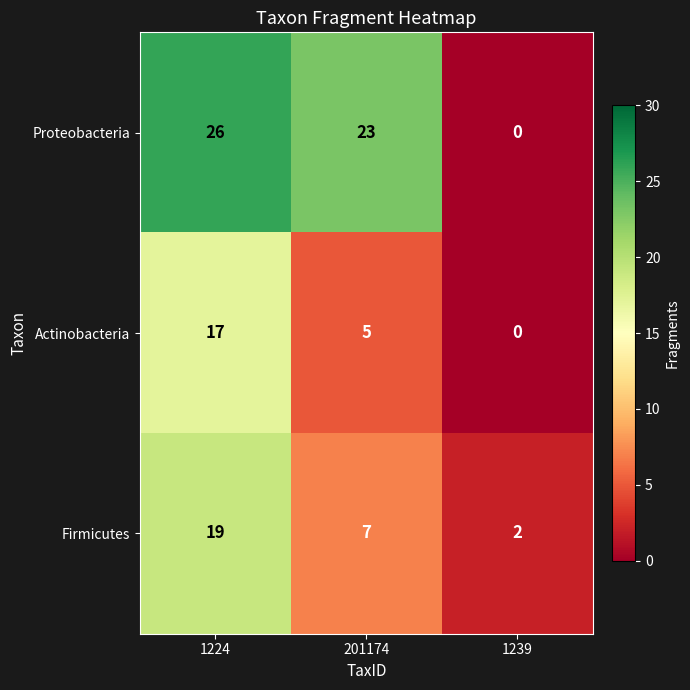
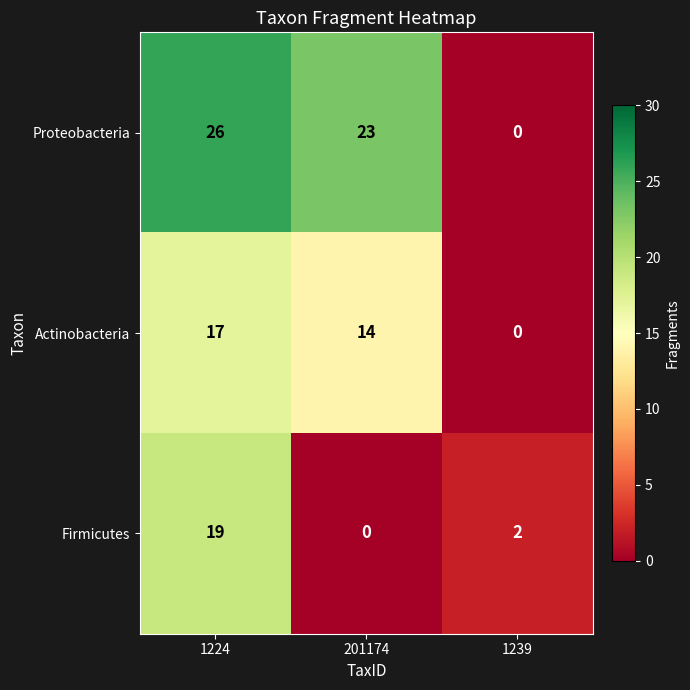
Actinobacteria, 201174: 5 -> 14
Firmicutes, 201174: 7 -> 0
